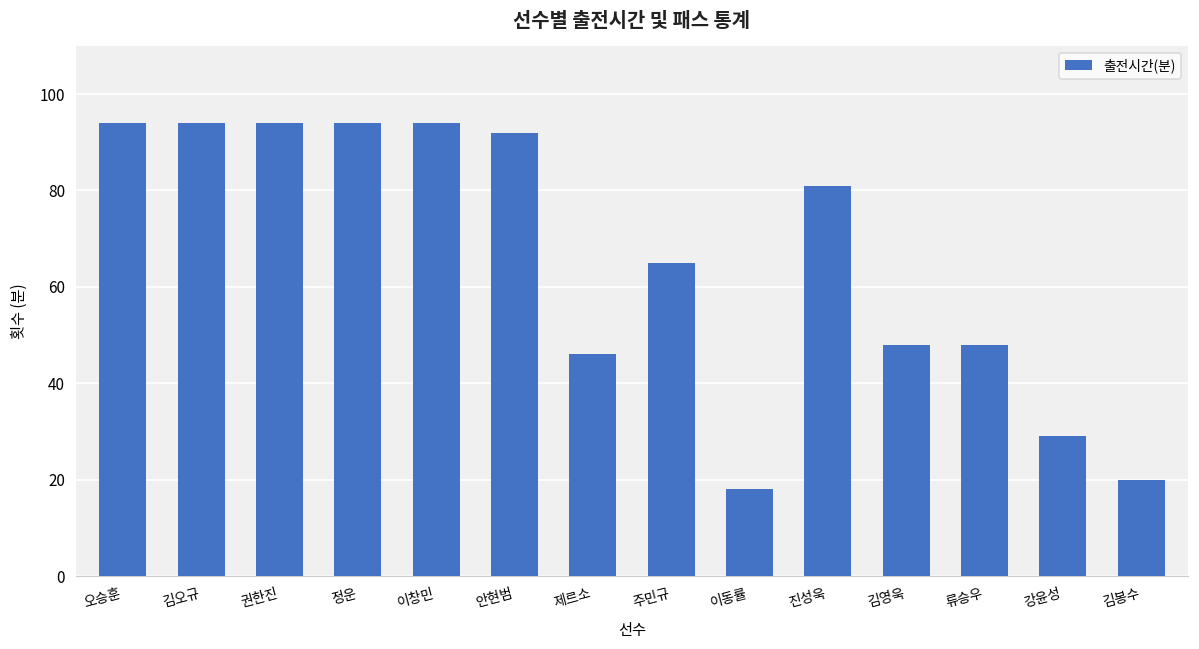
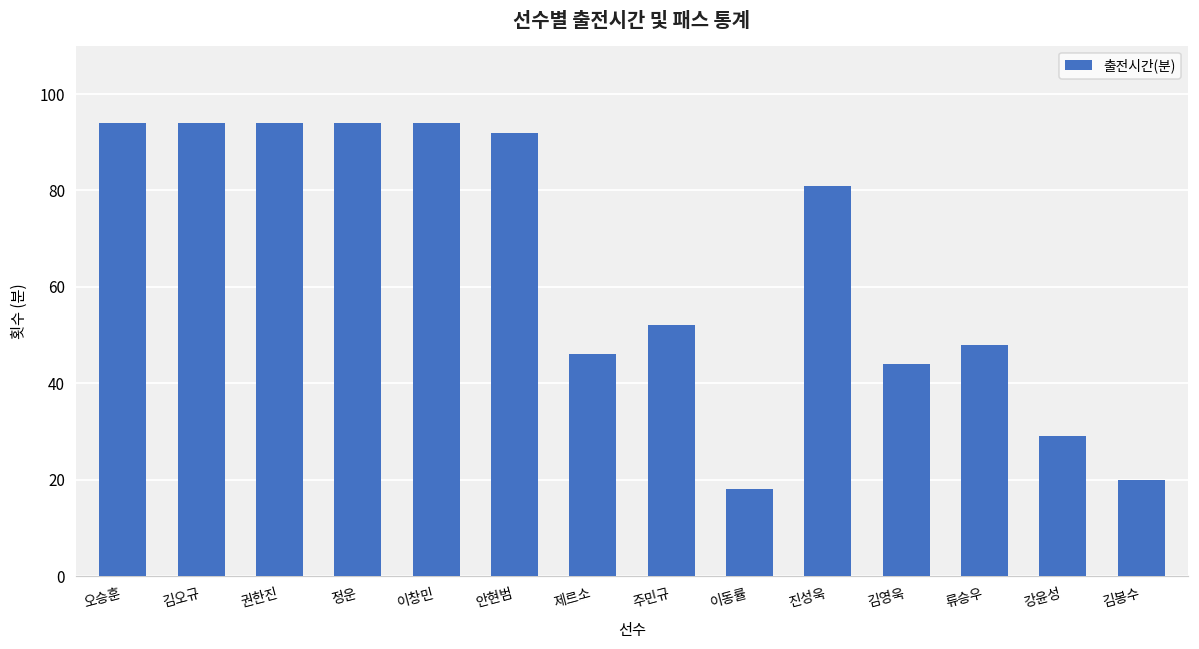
주민규: 65 -> 52
김영욱: 48 -> 44
